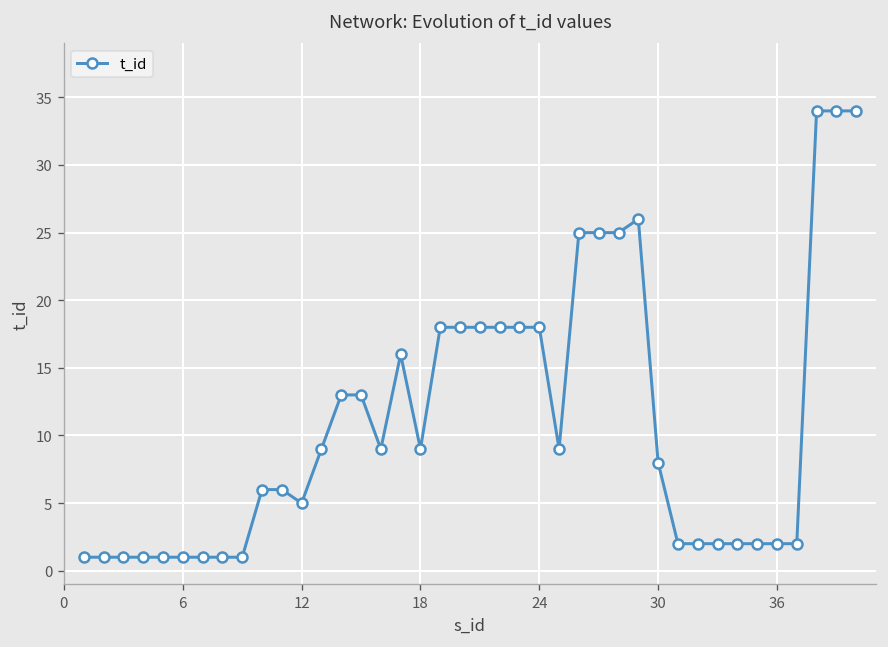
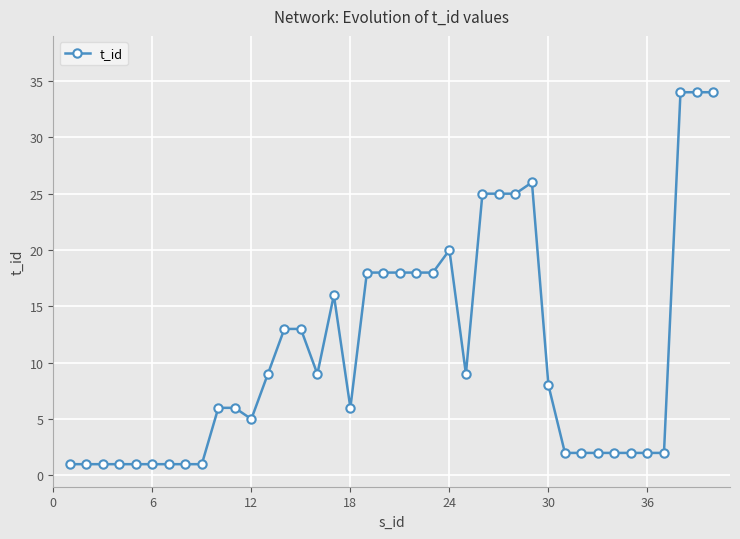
18: 9 -> 6
24: 18 -> 20
